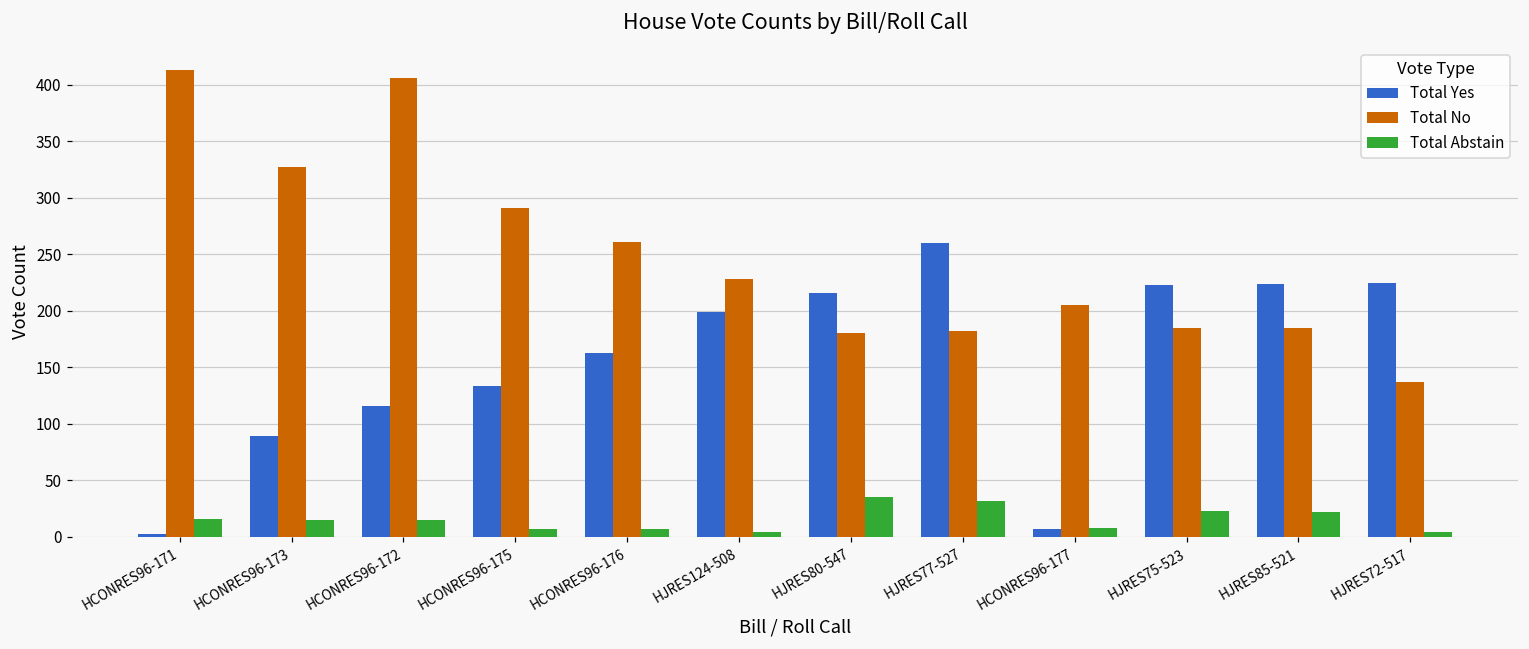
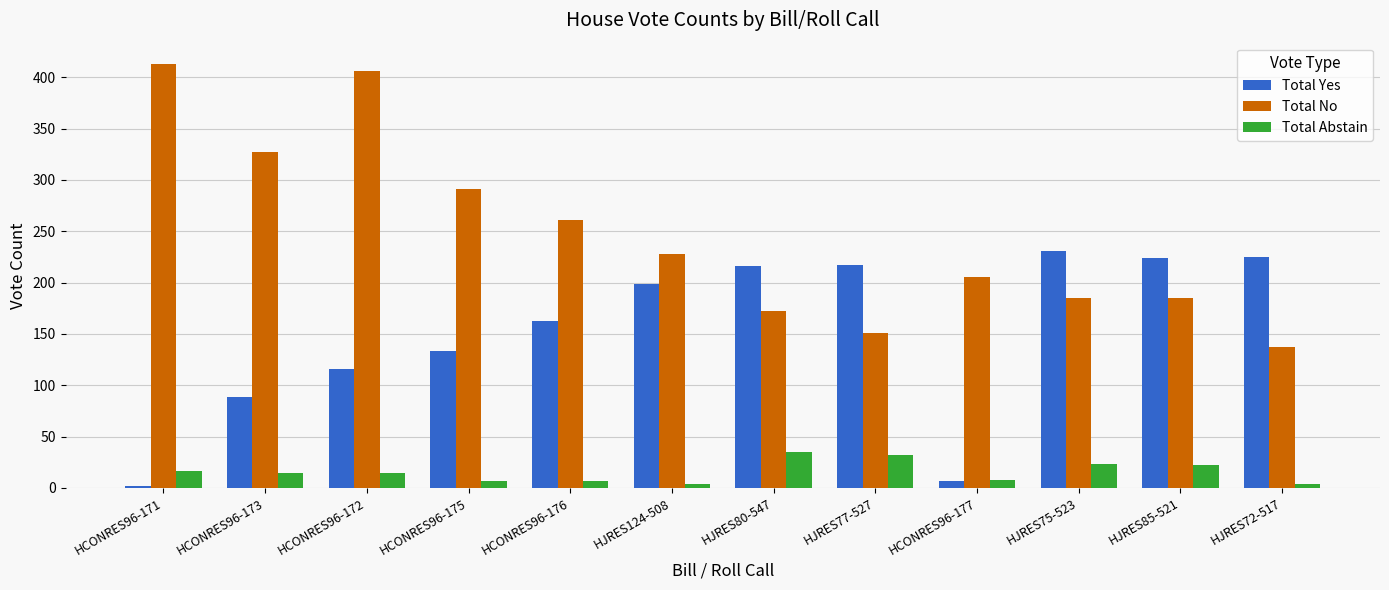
Total No, HJRES80-547: 180 -> 172
Total Yes, HJRES77-527: 260 -> 217
Total No, HJRES77-527: 182 -> 151
Total Yes, HJRES75-523: 223 -> 231
